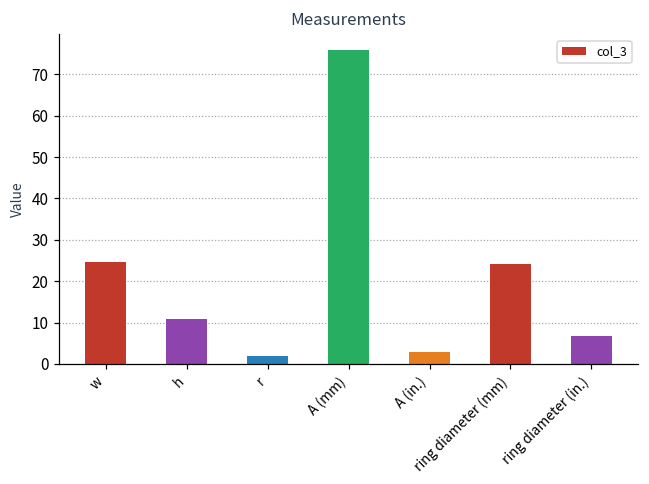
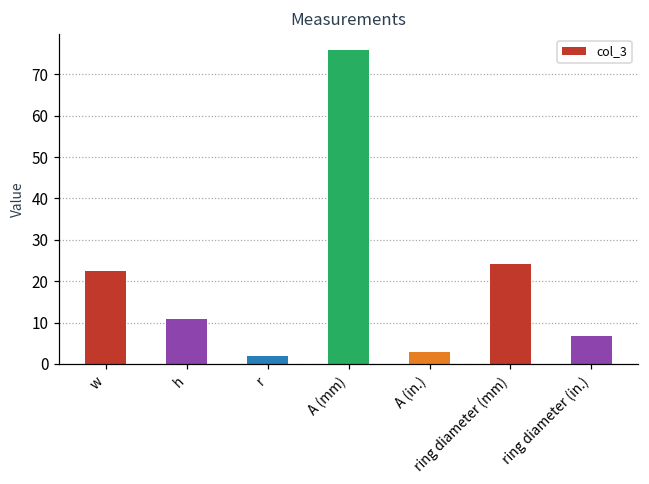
w: 25 -> 23
